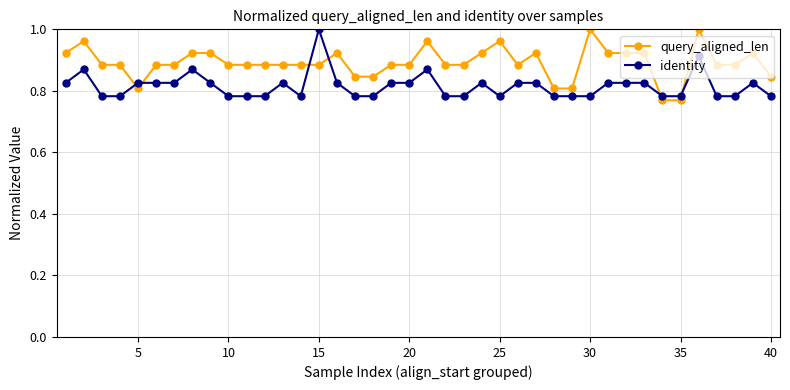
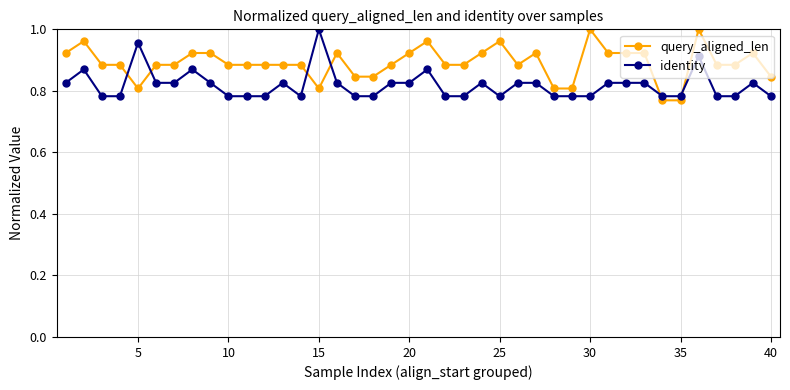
identity, 5: 0.83 -> 0.96
query_aligned_len, 15: 0.88 -> 0.81
query_aligned_len, 20: 0.88 -> 0.92
